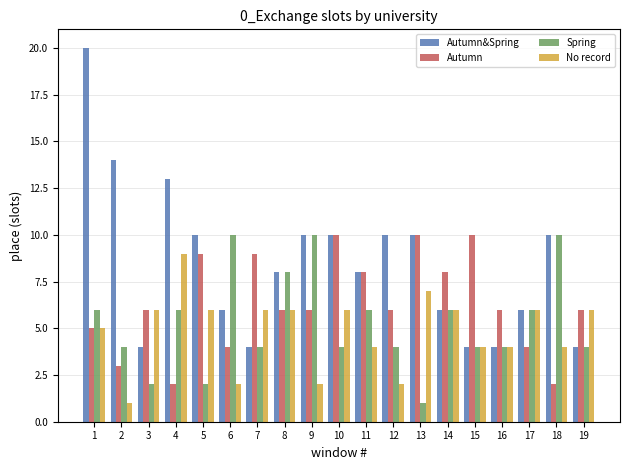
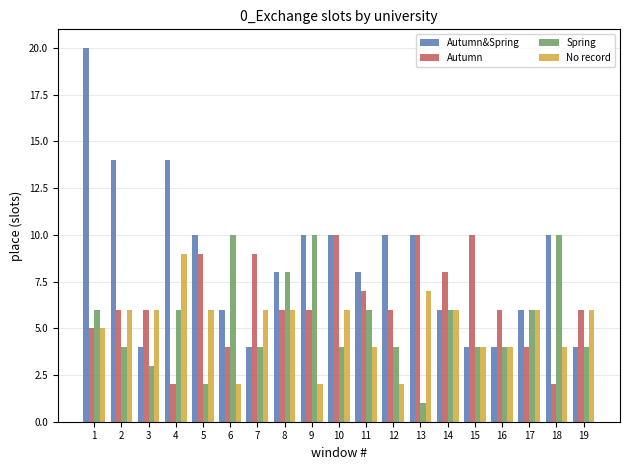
Autumn, 2: 3 -> 6
No record, 2: 1 -> 6
Spring, 3: 2 -> 3
Autumn&Spring, 4: 13 -> 14
Autumn, 11: 8 -> 7
